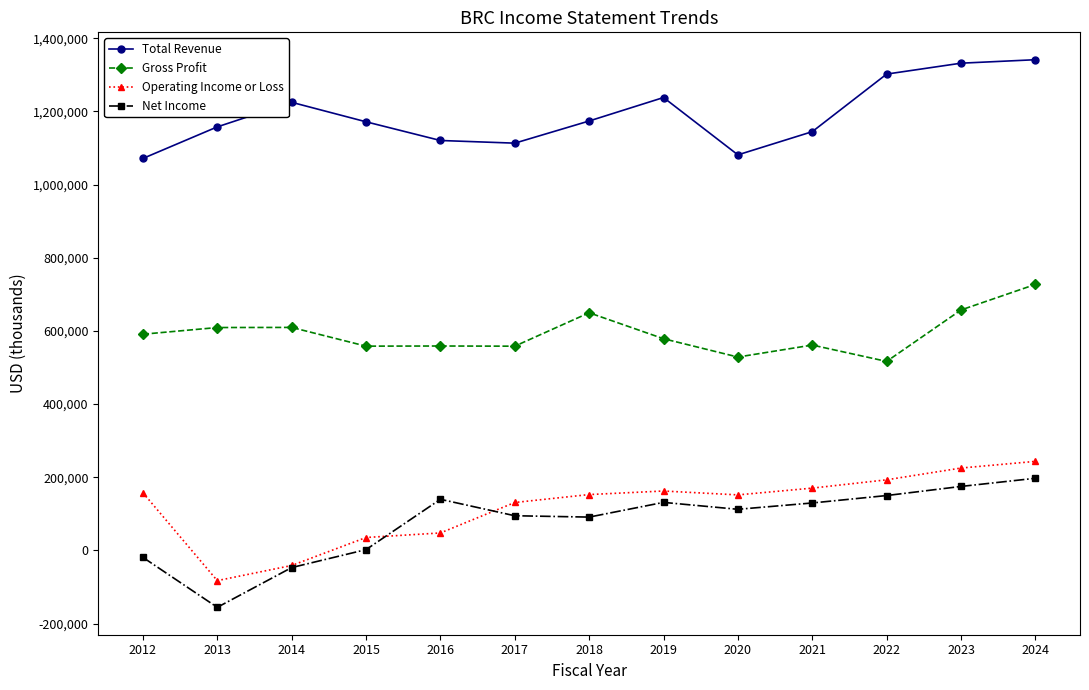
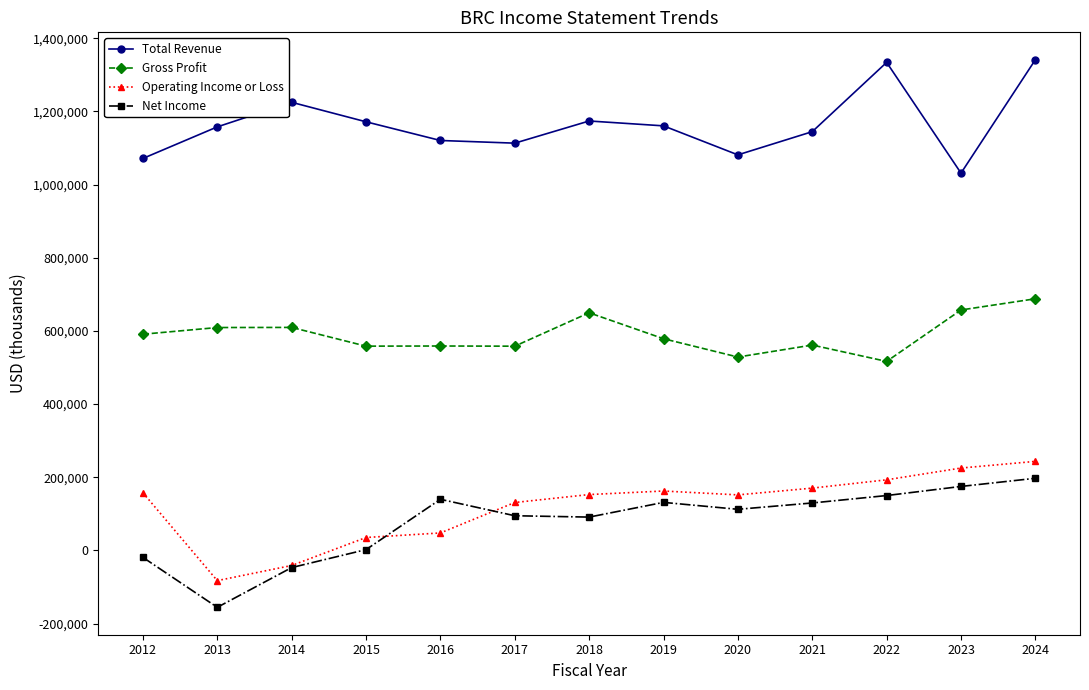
Total Revenue, 2019: 1,240,000 -> 1,160,000
Total Revenue, 2022: 1,300,000 -> 1,330,000
Total Revenue, 2023: 1,330,000 -> 1,030,000
Gross Profit, 2024: 730,000 -> 690,000
